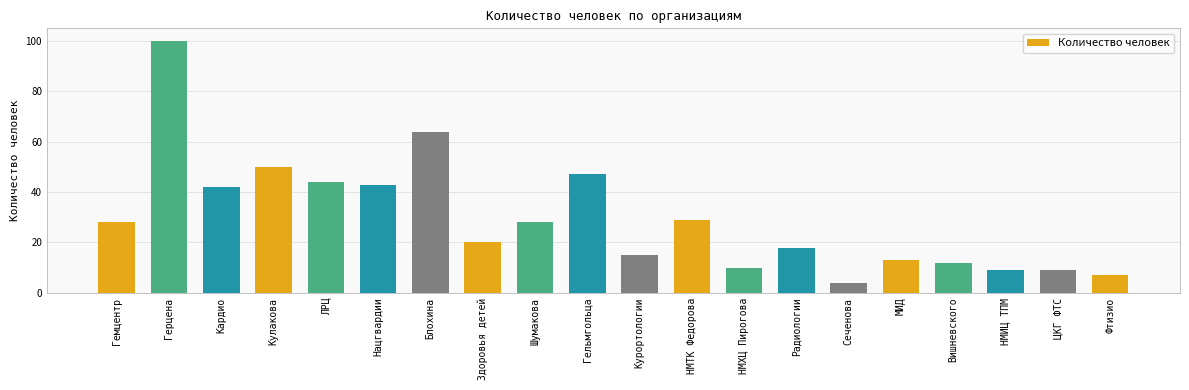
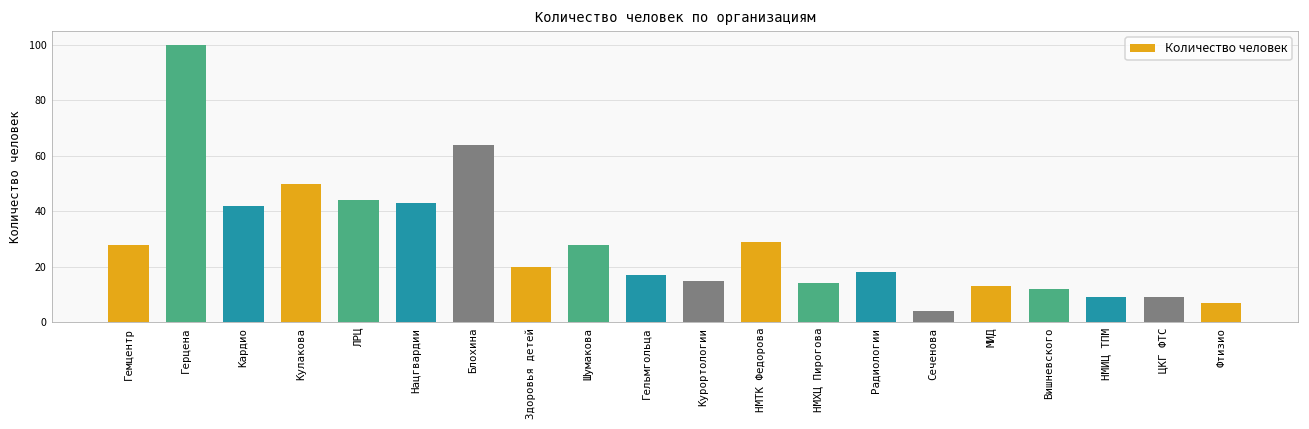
Гельмгольца: 47 -> 17
НМХЦ Пирогова: 10 -> 14
